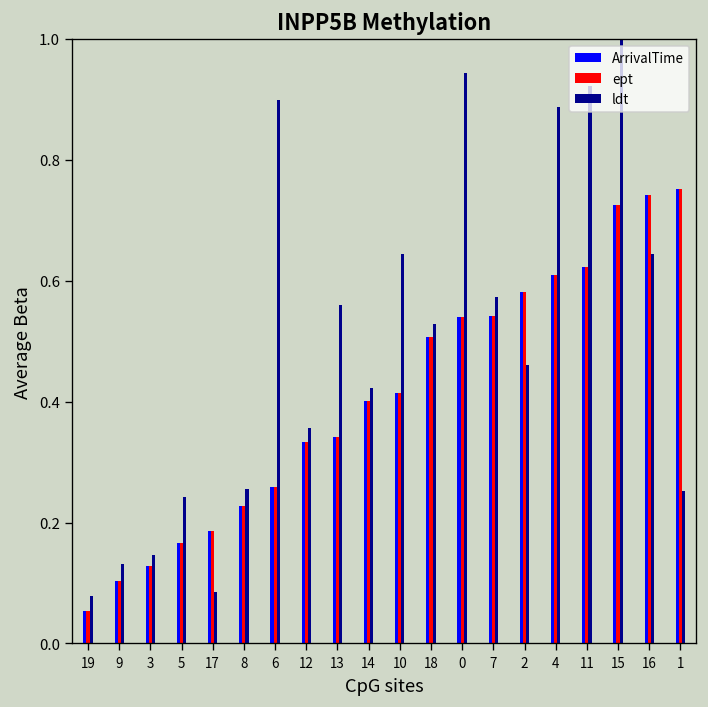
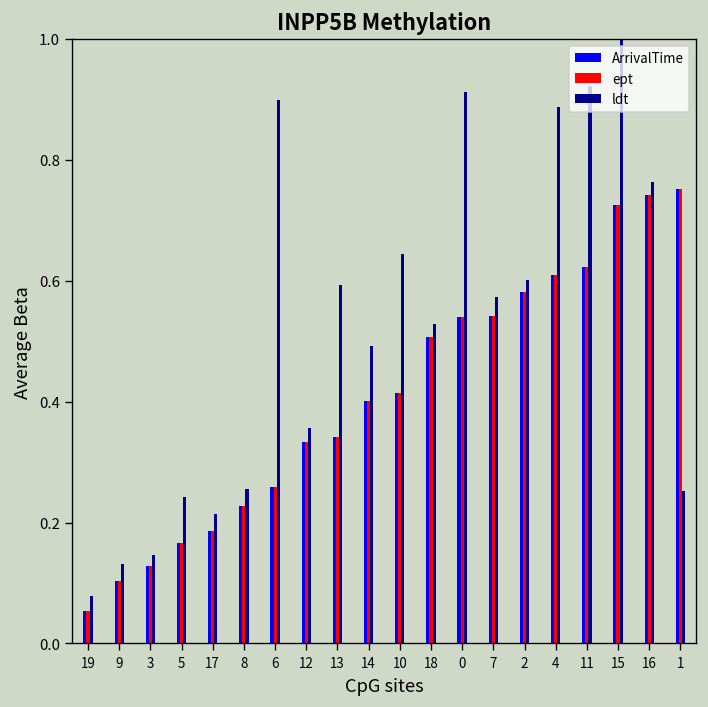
ldt, 17: 0.09 -> 0.21
ldt, 13: 0.56 -> 0.59
ldt, 14: 0.42 -> 0.49
ldt, 0: 0.94 -> 0.91
ldt, 2: 0.46 -> 0.60
ldt, 16: 0.64 -> 0.76
